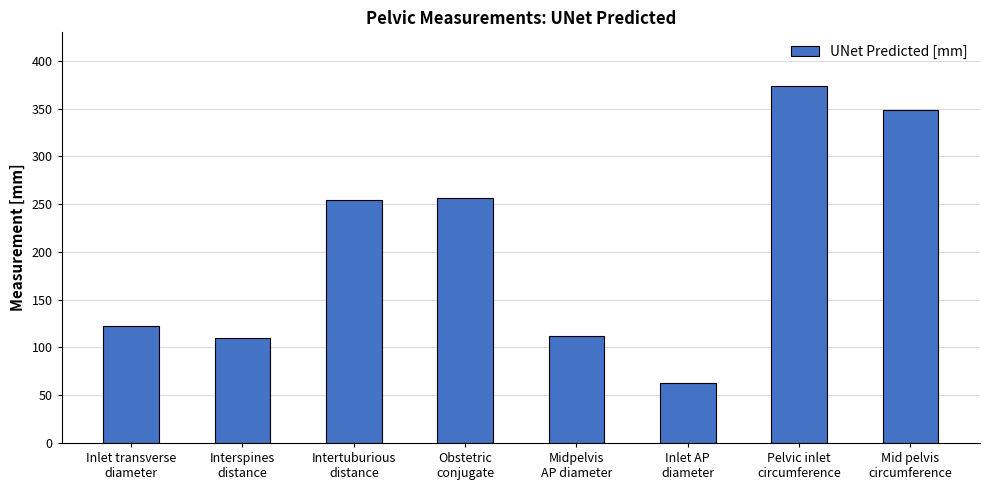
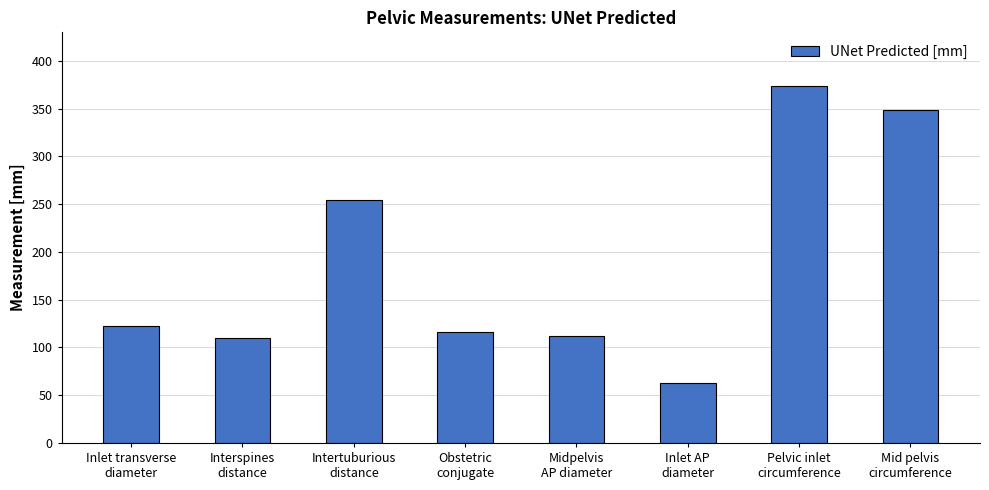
Obstetric conjugate: 260 -> 120
